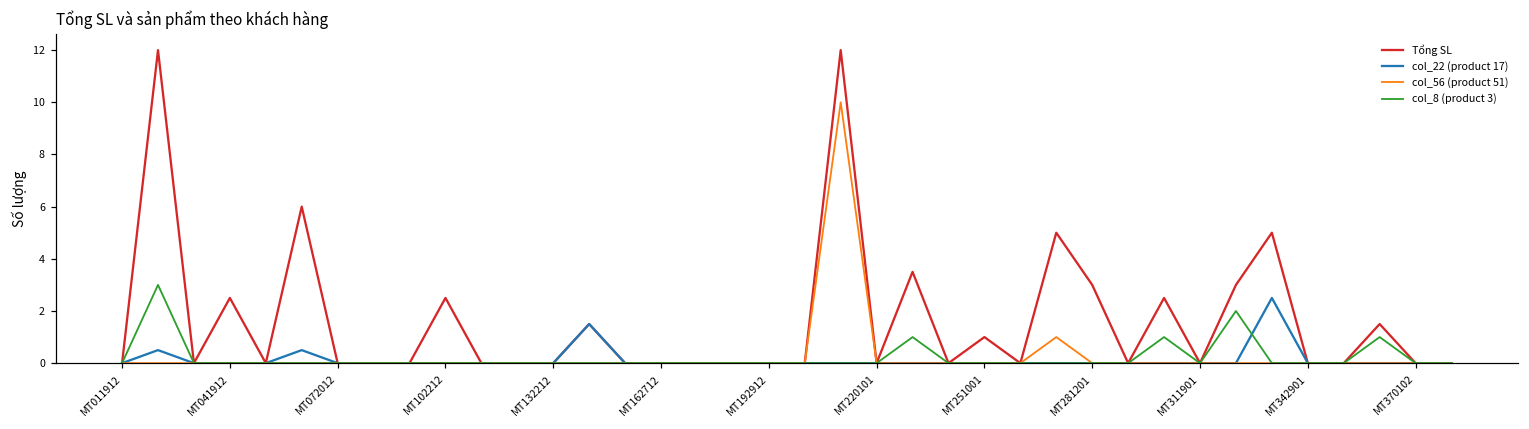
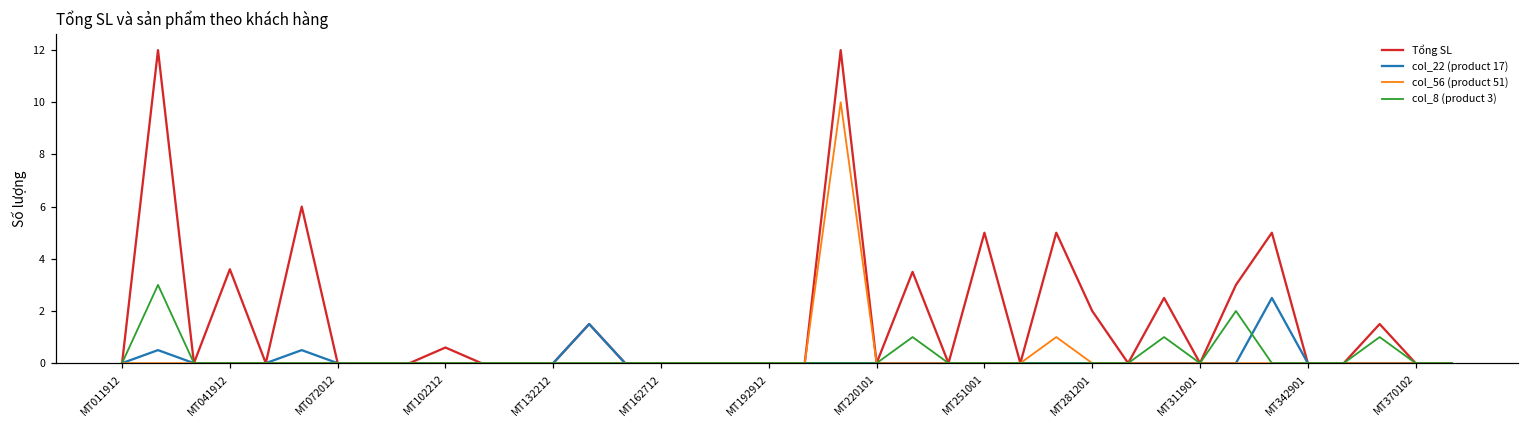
Tổng SL, MT041912: 2.5 -> 3.6
Tổng SL, MT102212: 2.5 -> 0.6
Tổng SL, MT251001: 1 -> 5
Tổng SL, MT281201: 3 -> 2
